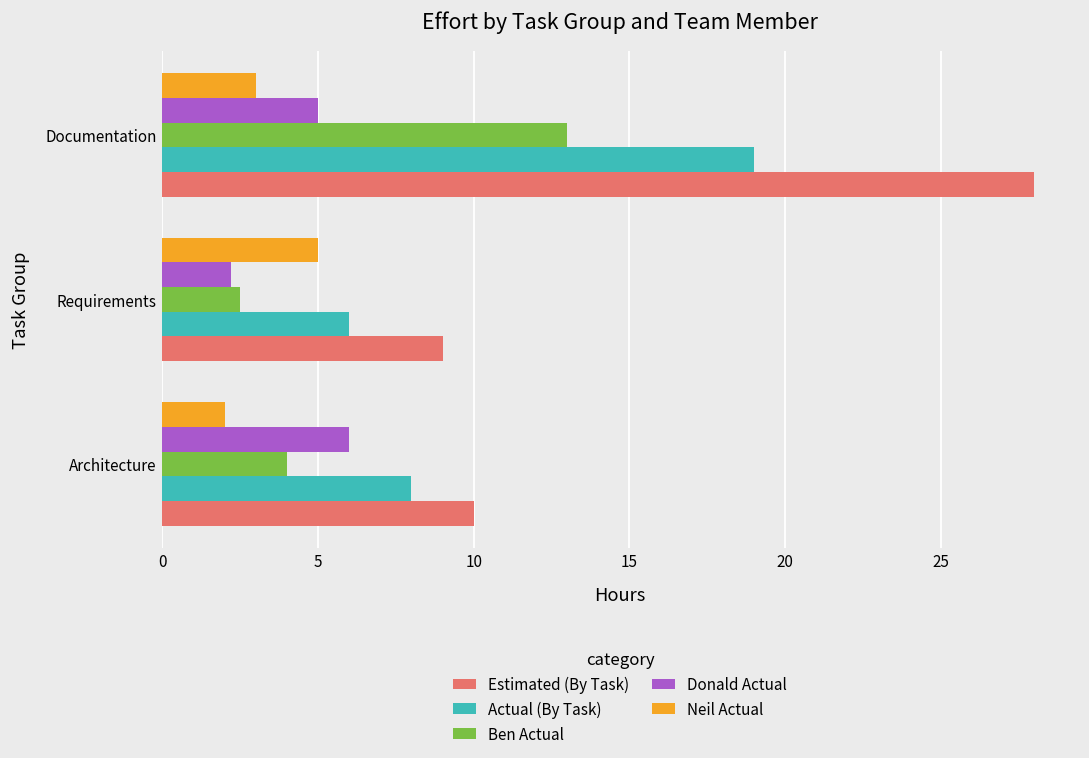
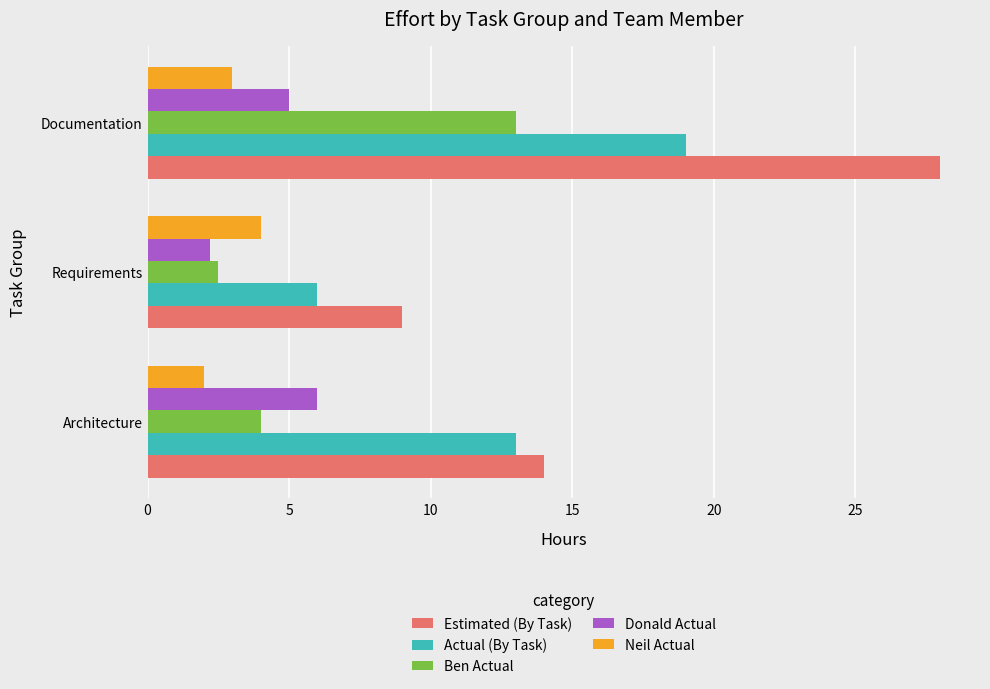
Neil Actual, Requirements: 5 -> 4
Actual (By Task), Architecture: 8 -> 13
Estimated (By Task), Architecture: 10 -> 14
